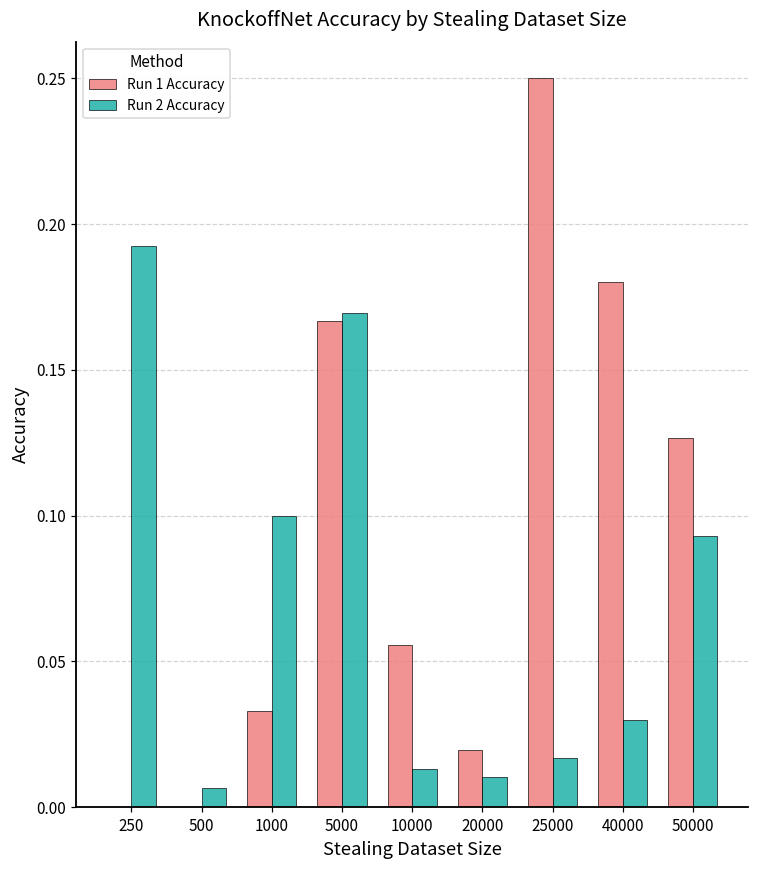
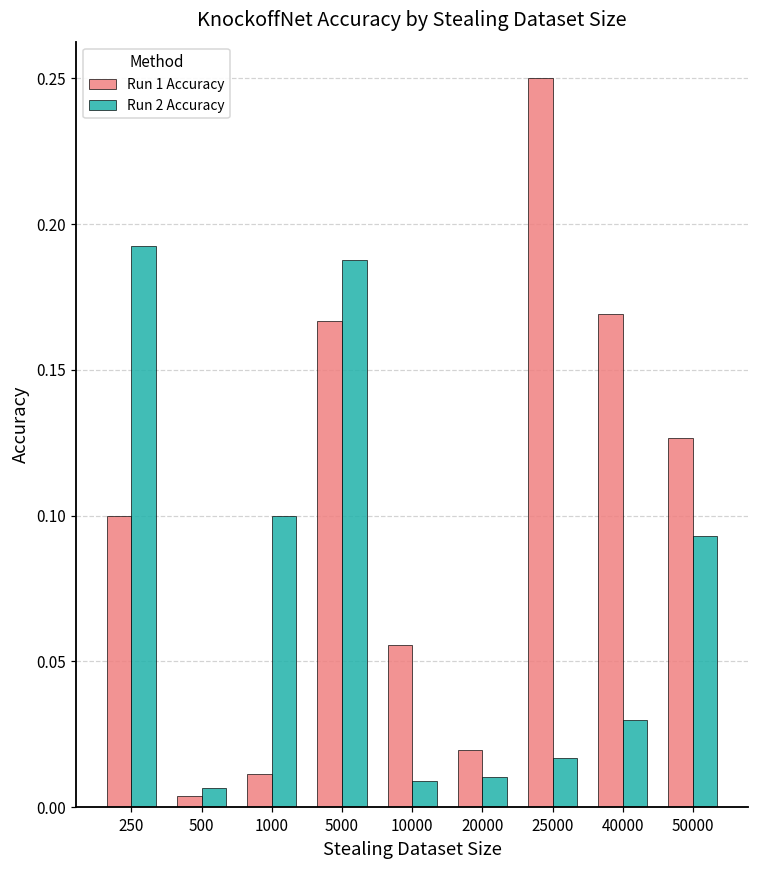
Run 1 Accuracy, 250: 0.0 -> 0.1
Run 1 Accuracy, 500: 0.000 -> 0.004
Run 1 Accuracy, 1000: 0.033 -> 0.011
Run 2 Accuracy, 5000: 0.170 -> 0.188
Run 2 Accuracy, 10000: 0.013 -> 0.009
Run 1 Accuracy, 40000: 0.180 -> 0.169
